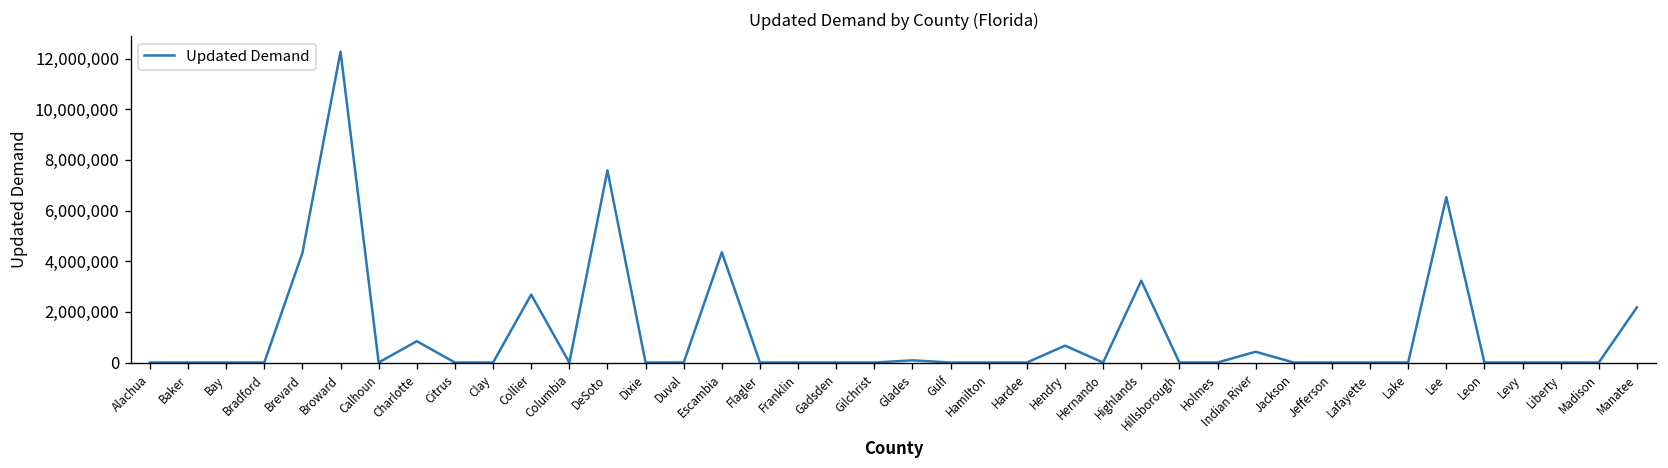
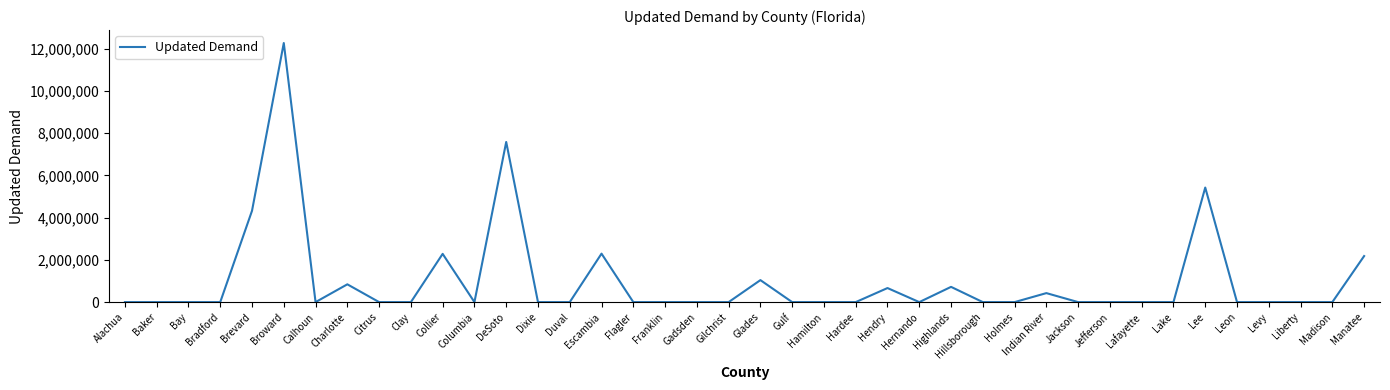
Collier: 2,700,000 -> 2,300,000
Escambia: 4,400,000 -> 2,300,000
Glades: 100,000 -> 1,000,000
Highlands: 3,200,000 -> 700,000
Lee: 6,500,000 -> 5,400,000
